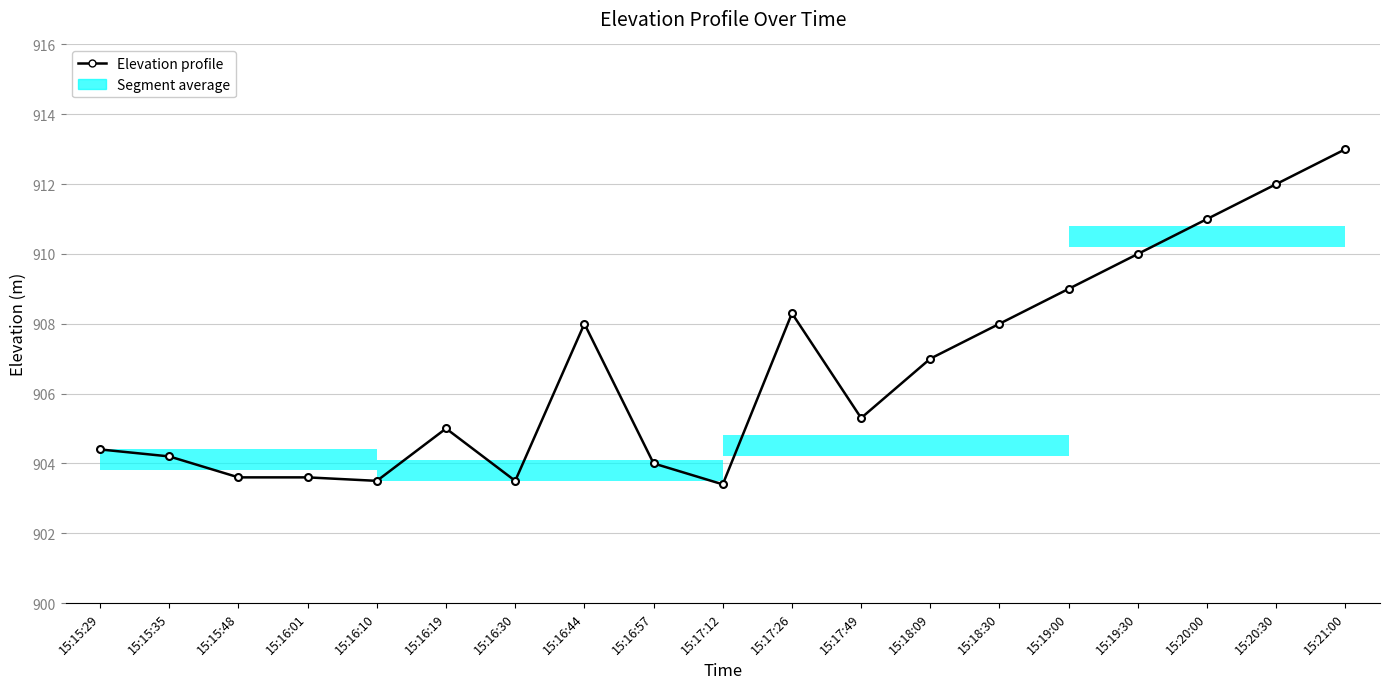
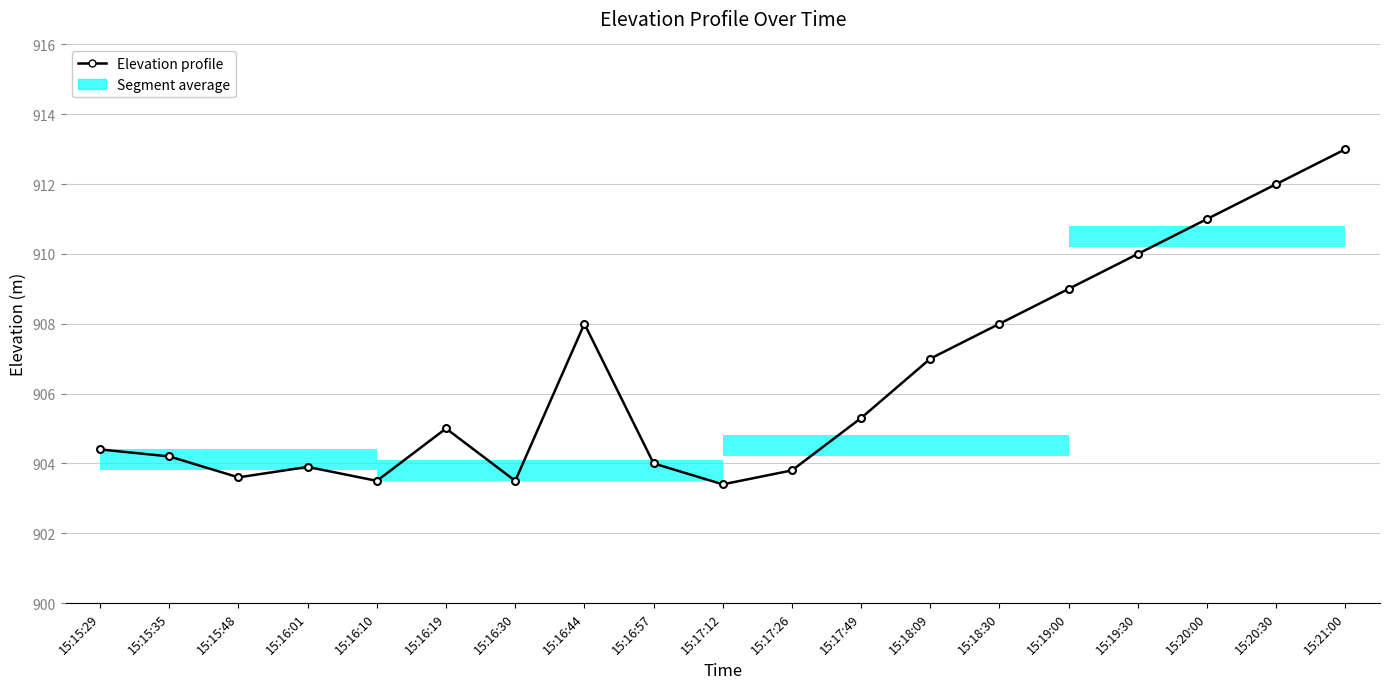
Elevation profile, 15:16:01: 903.6 -> 903.9
Elevation profile, 15:17:26: 908.3 -> 903.8
